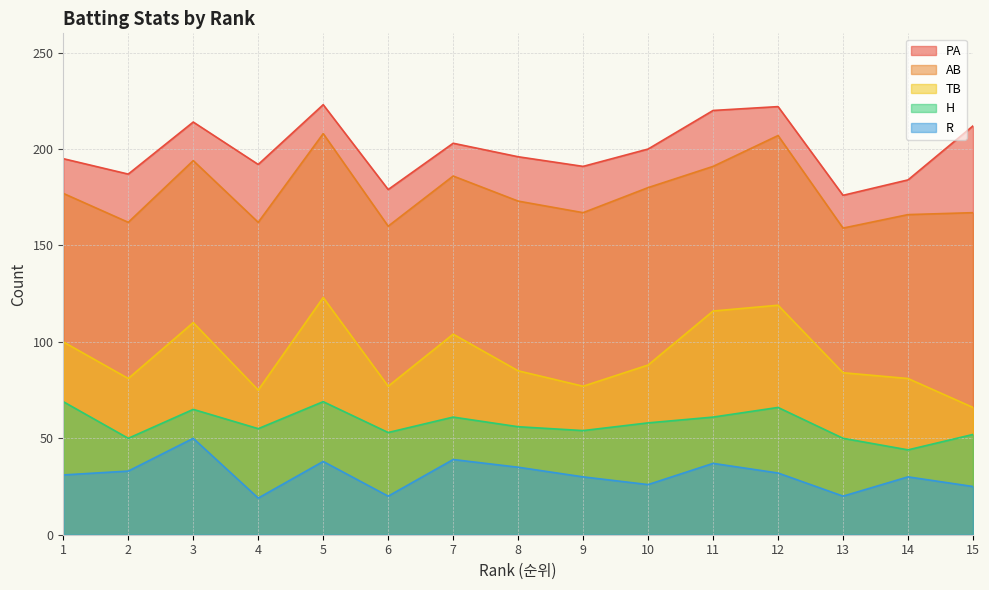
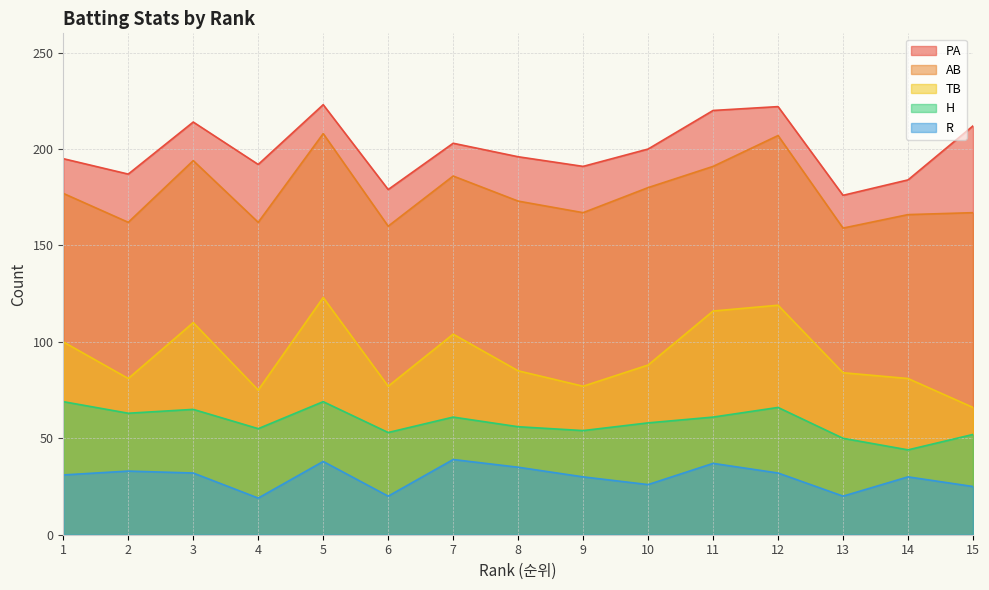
H, 2: 50 -> 63
R, 3: 50 -> 32
